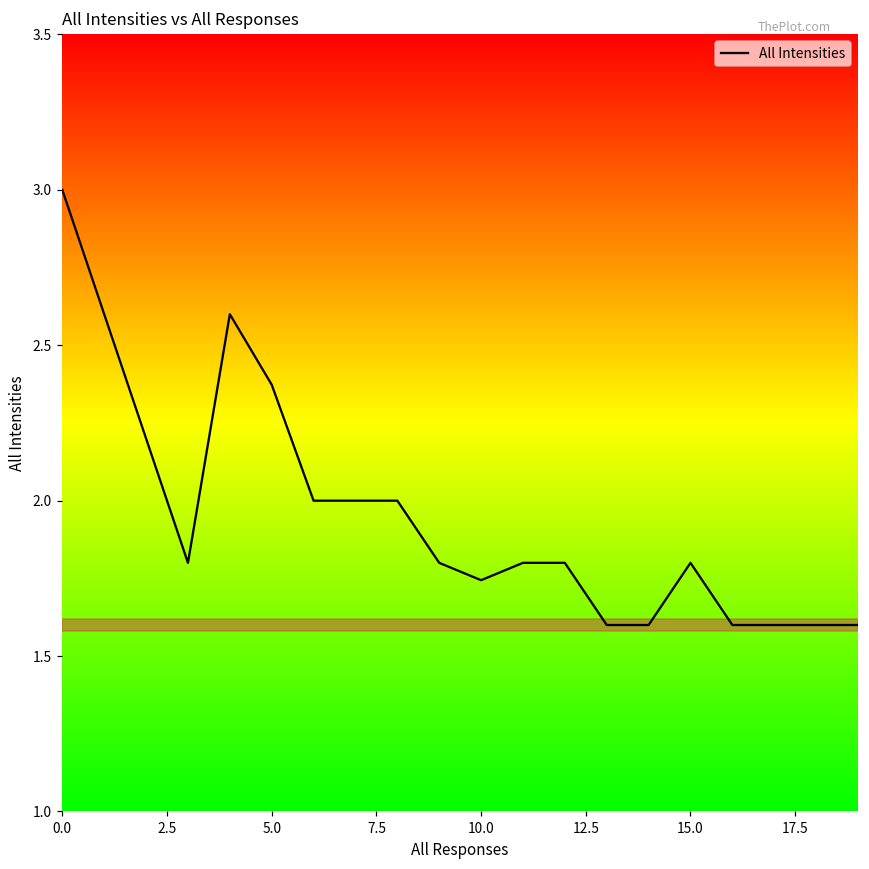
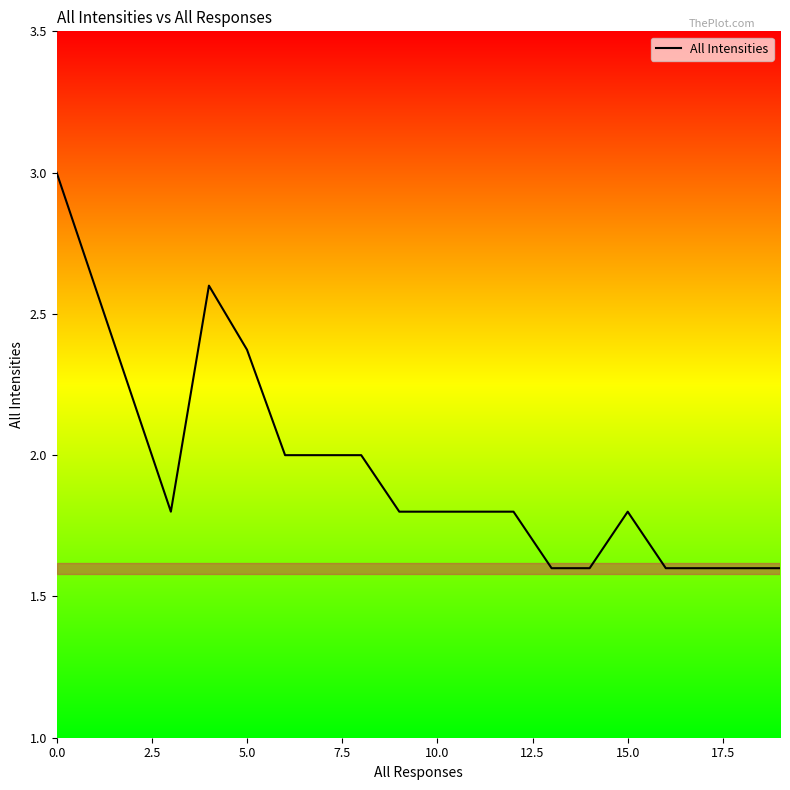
10.0: 1.74 -> 1.80
